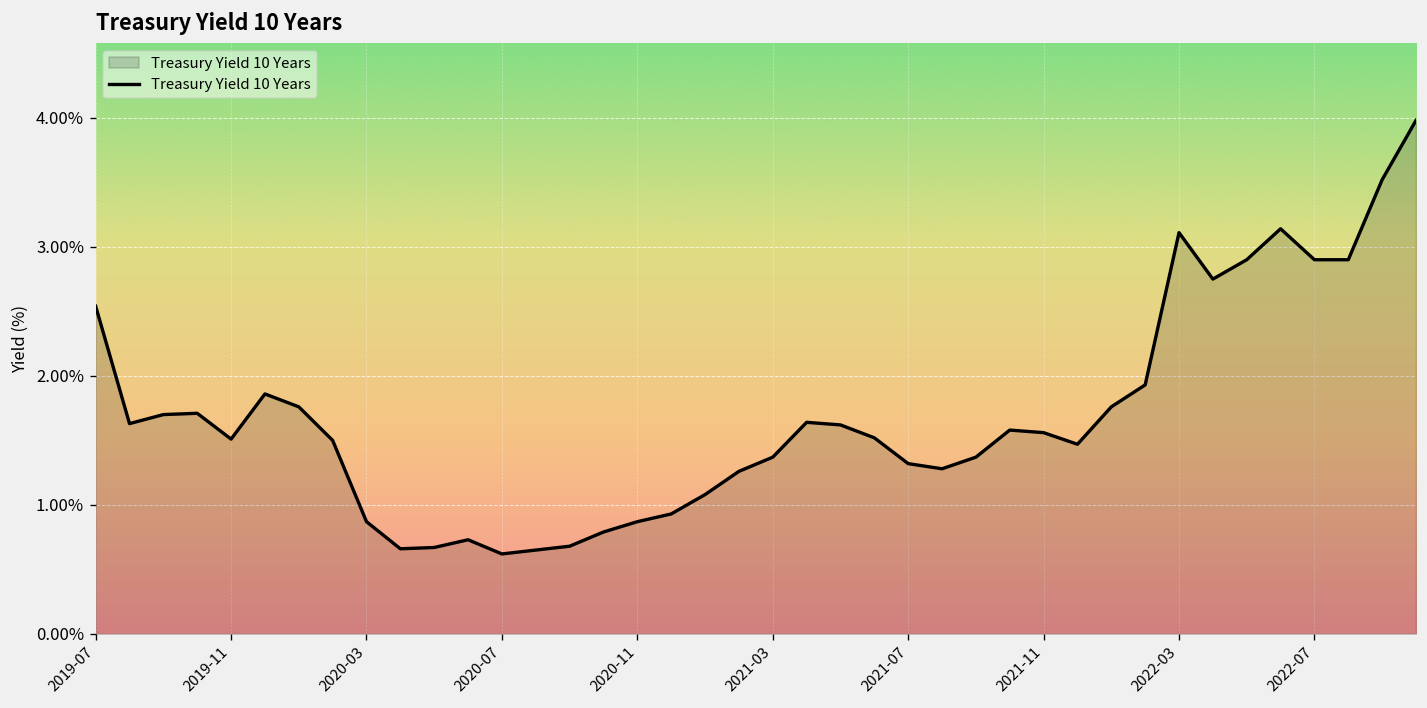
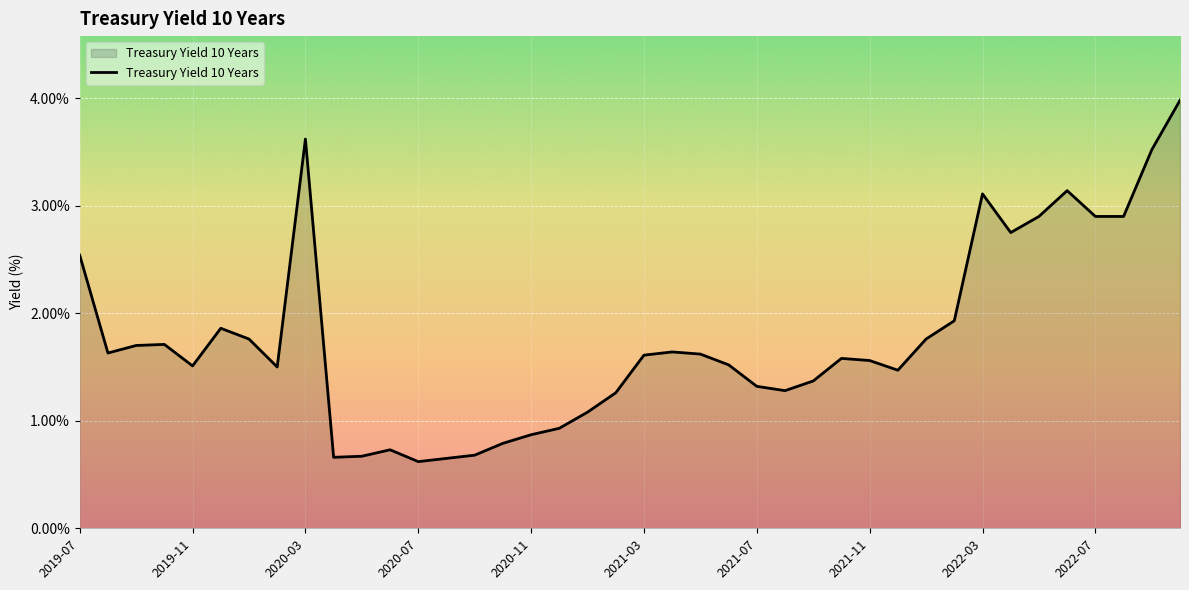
2020-03: 0.87% -> 3.62%
2021-03: 1.37% -> 1.61%
